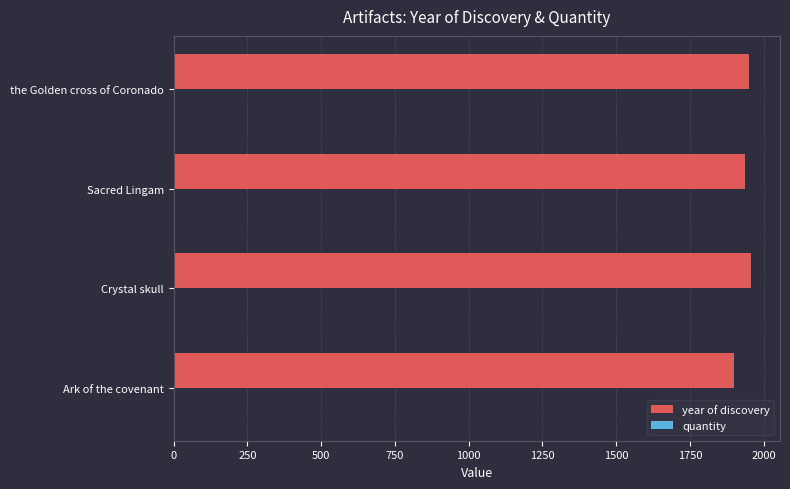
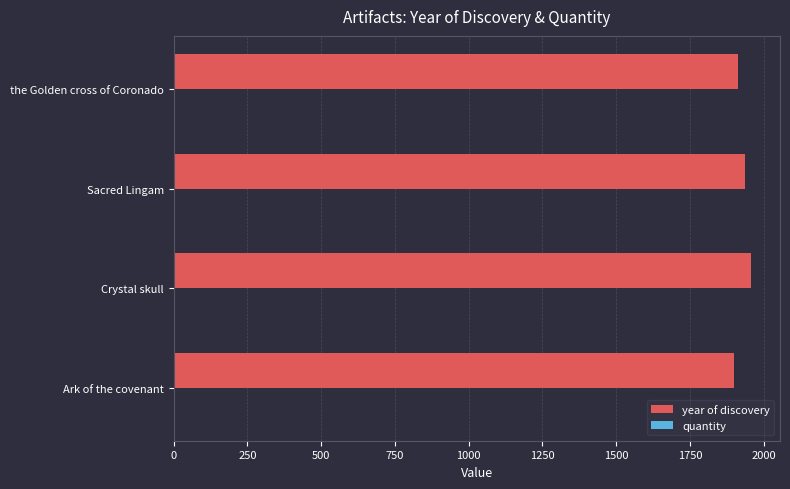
year of discovery, the Golden cross of Coronado: 1950 -> 1910
